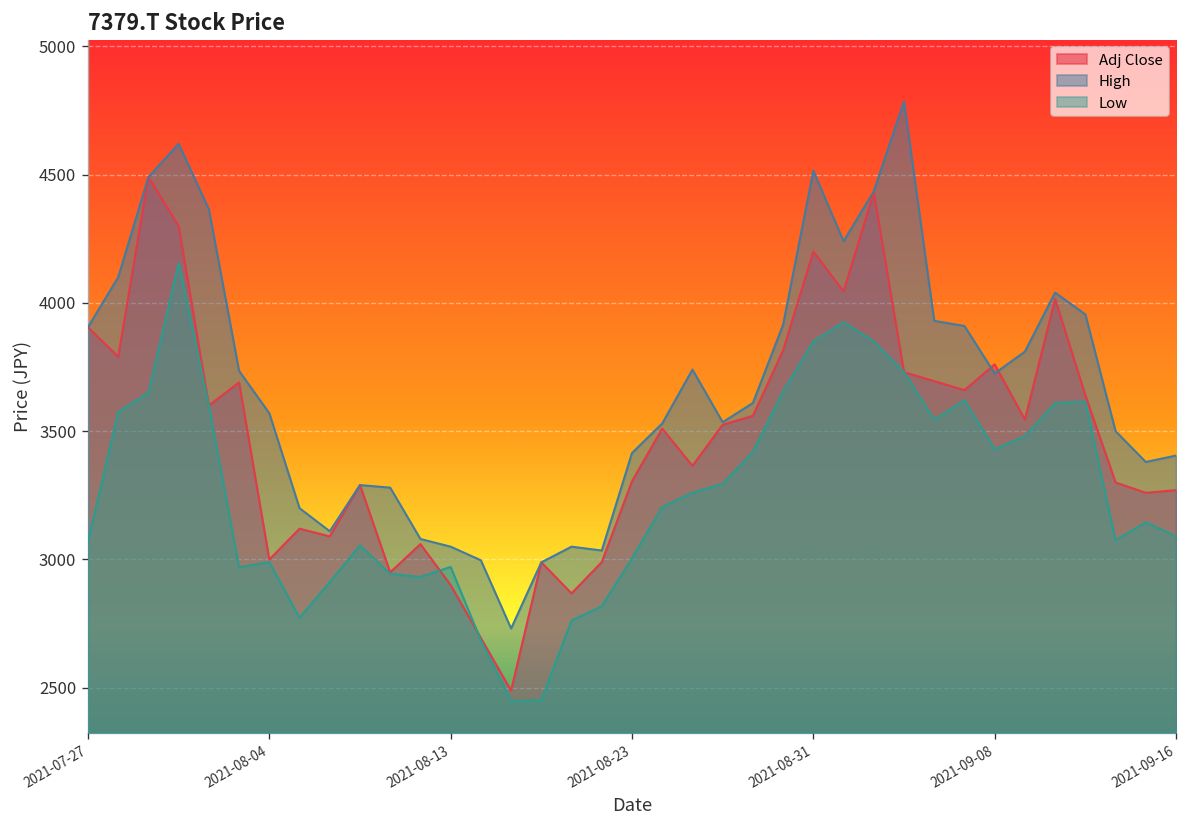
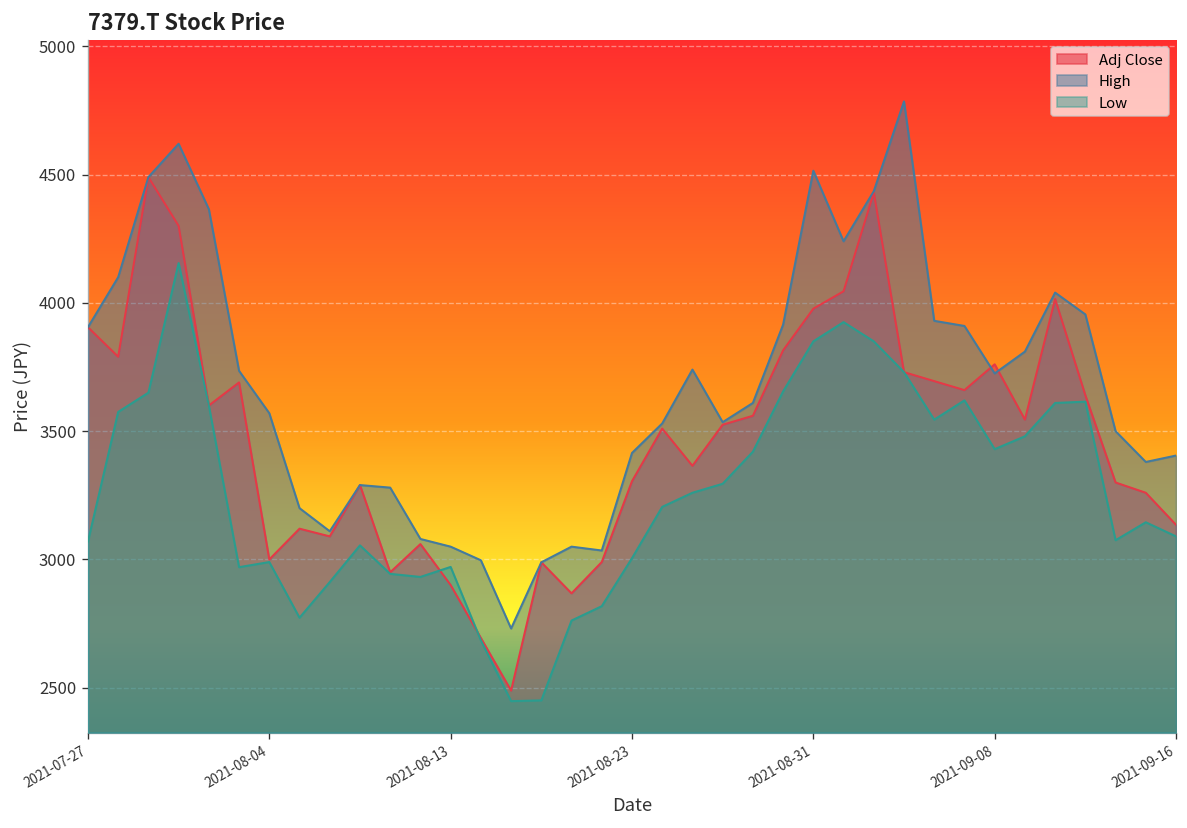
Adj Close, 2021-08-31: 4200 -> 3980
Adj Close, 2021-09-16: 3270 -> 3140
